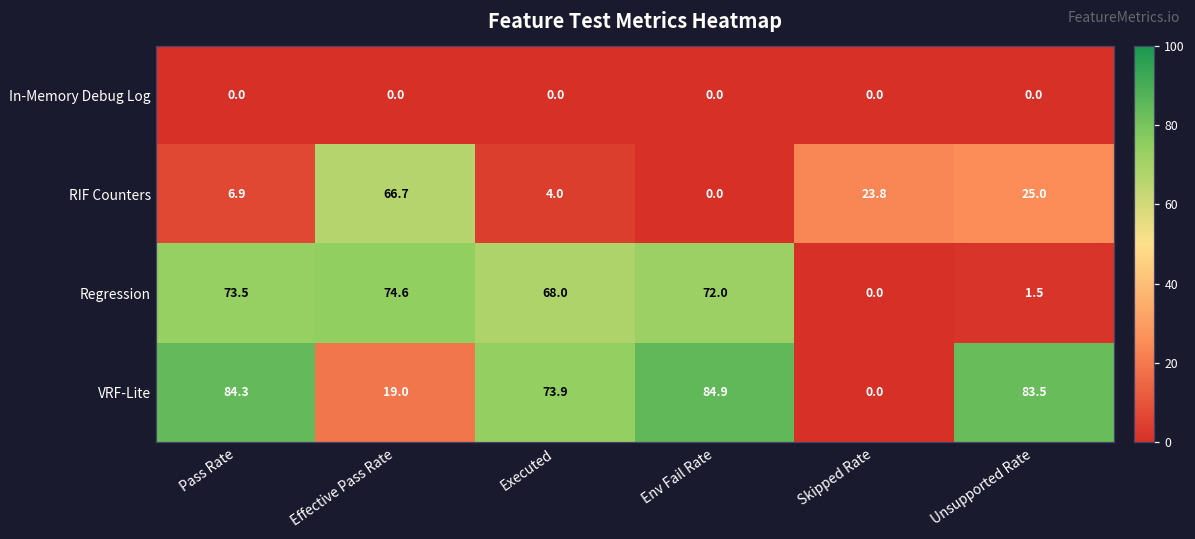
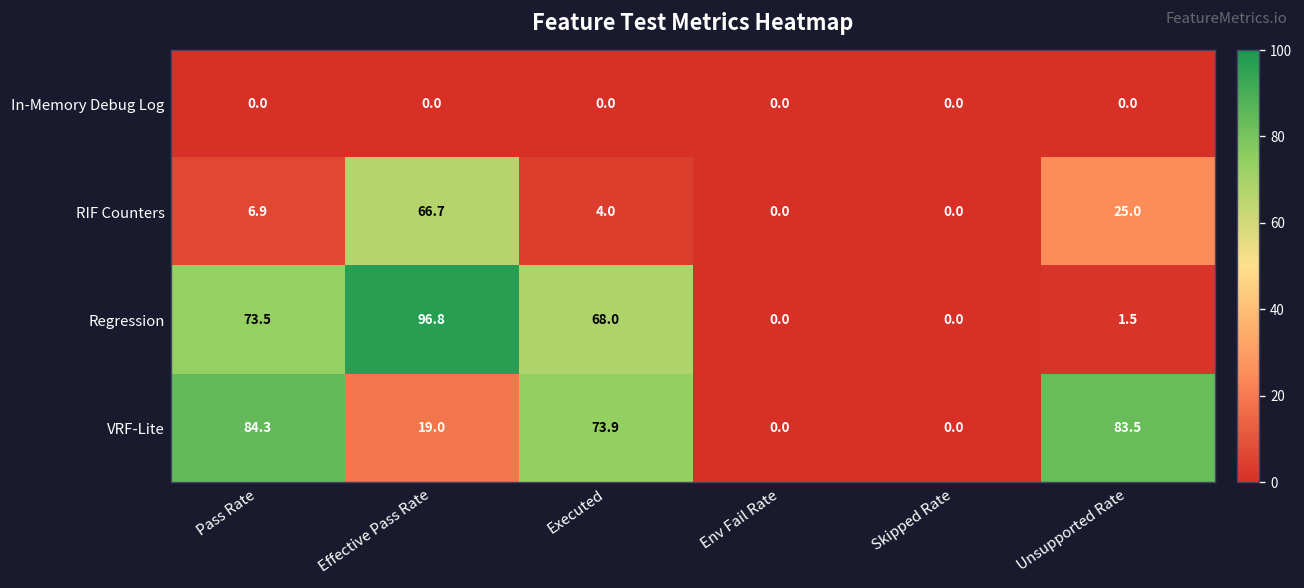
RIF Counters, Skipped Rate: 23.8 -> 0.0
Regression, Effective Pass Rate: 74.6 -> 96.8
Regression, Env Fail Rate: 72.0 -> 0.0
VRF-Lite, Env Fail Rate: 84.9 -> 0.0
